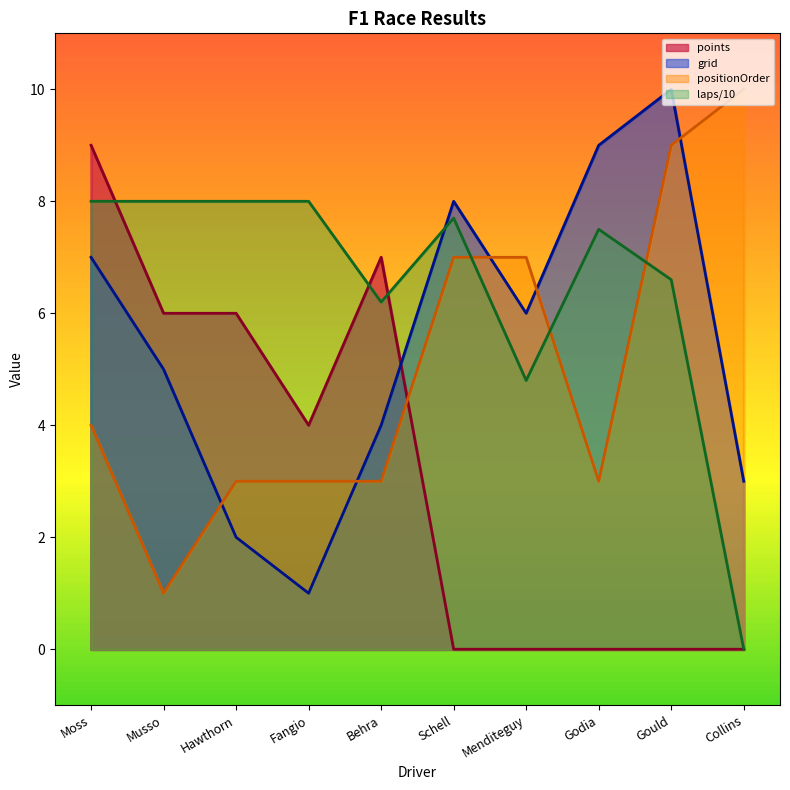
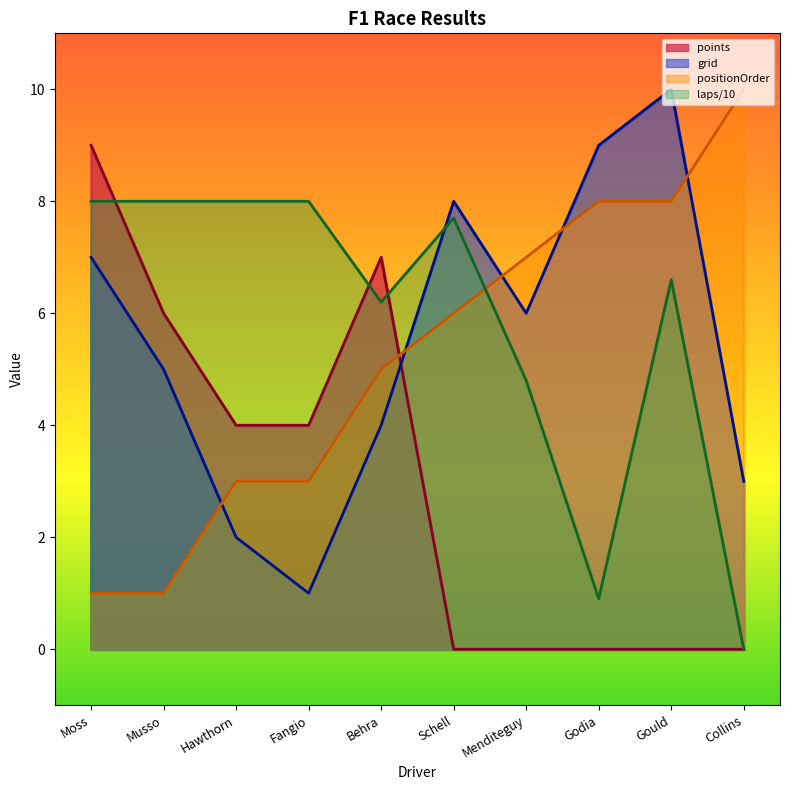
positionOrder, Moss: 4 -> 1
points, Hawthorn: 6 -> 4
positionOrder, Behra: 3 -> 5
positionOrder, Schell: 7 -> 6
positionOrder, Godia: 3 -> 8
laps/10, Godia: 7.5 -> 0.9
positionOrder, Gould: 9 -> 8
